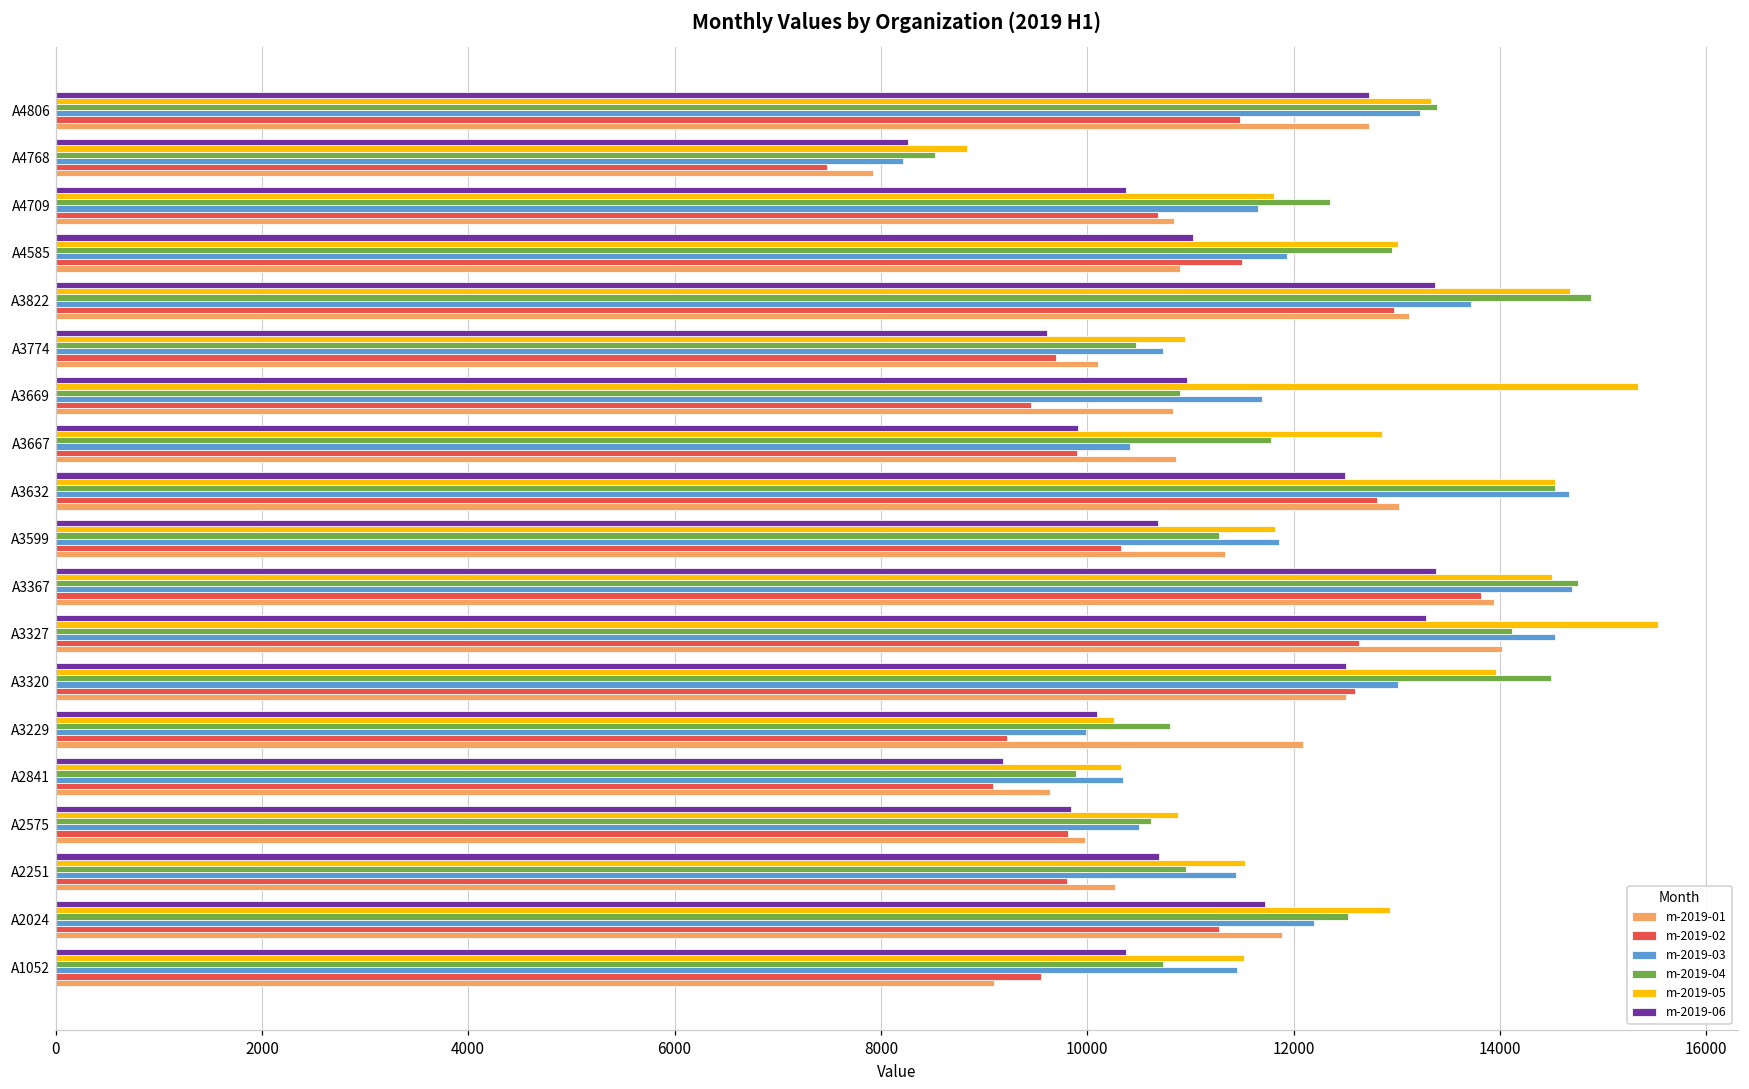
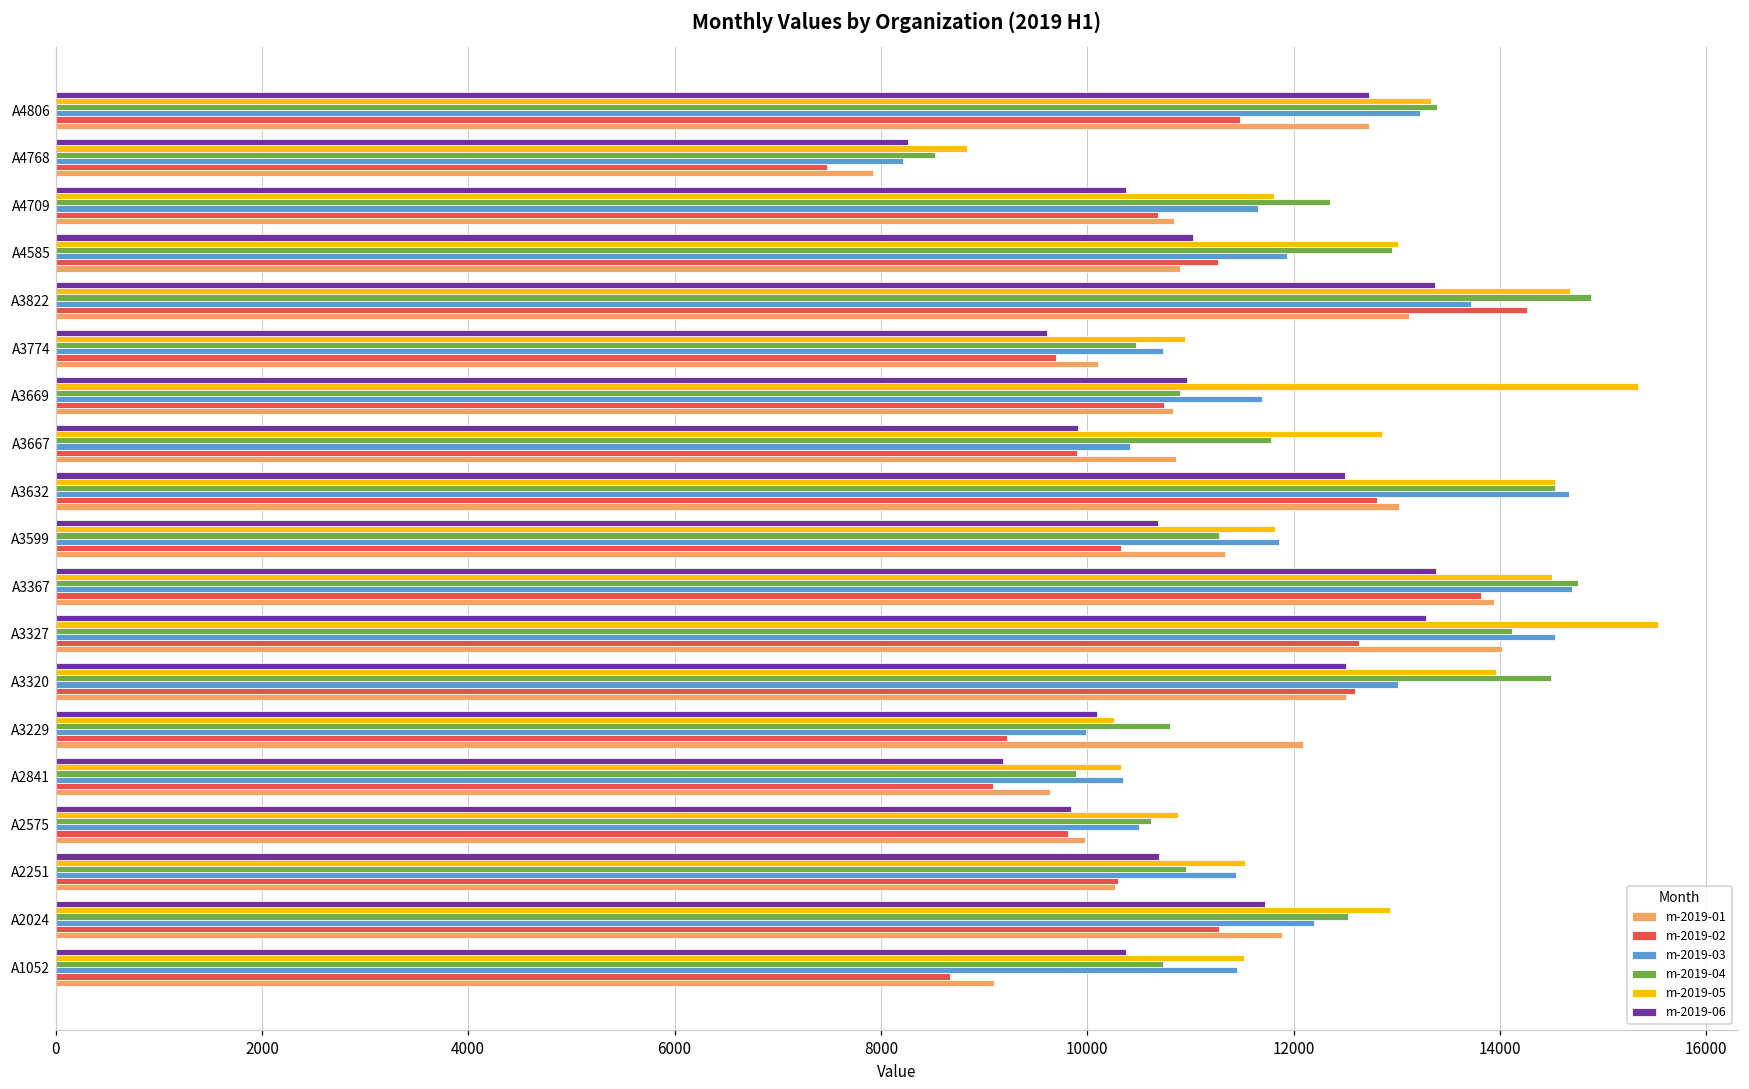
m-2019-02, A4585: 11500 -> 11300
m-2019-02, A3822: 13000 -> 14300
m-2019-02, A3669: 9500 -> 10700
m-2019-02, A2251: 9800 -> 10300
m-2019-02, A1052: 9600 -> 8700
